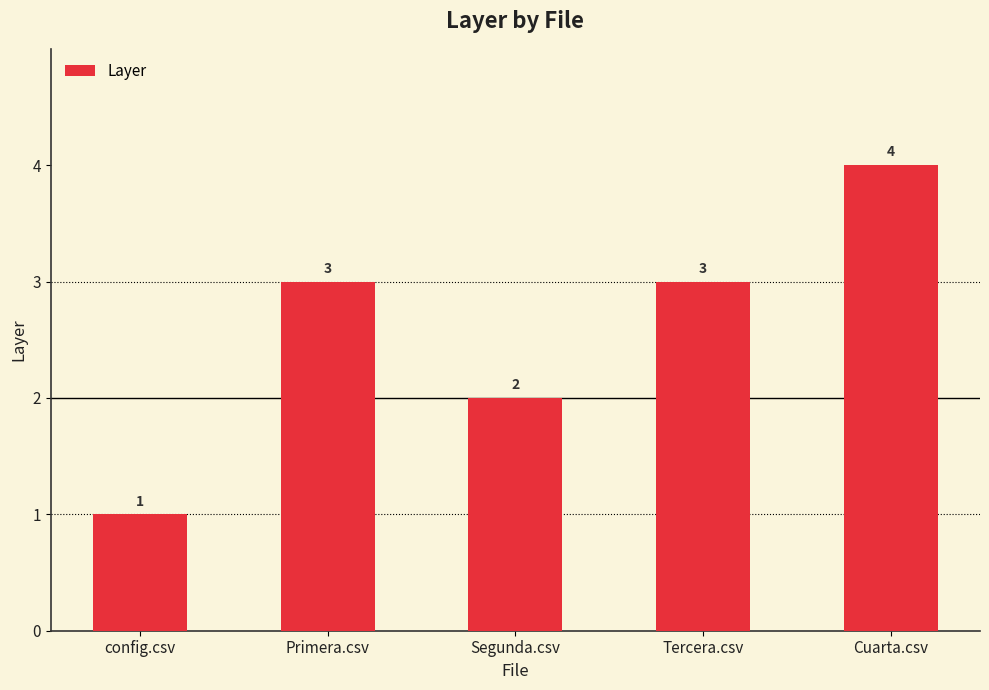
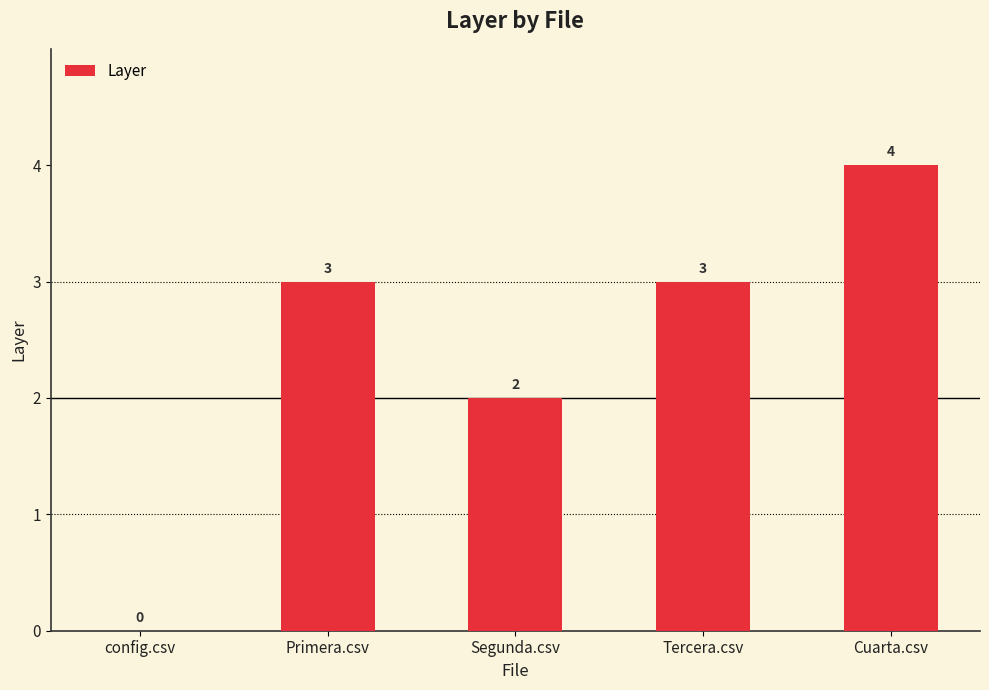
config.csv: 1 -> 0
